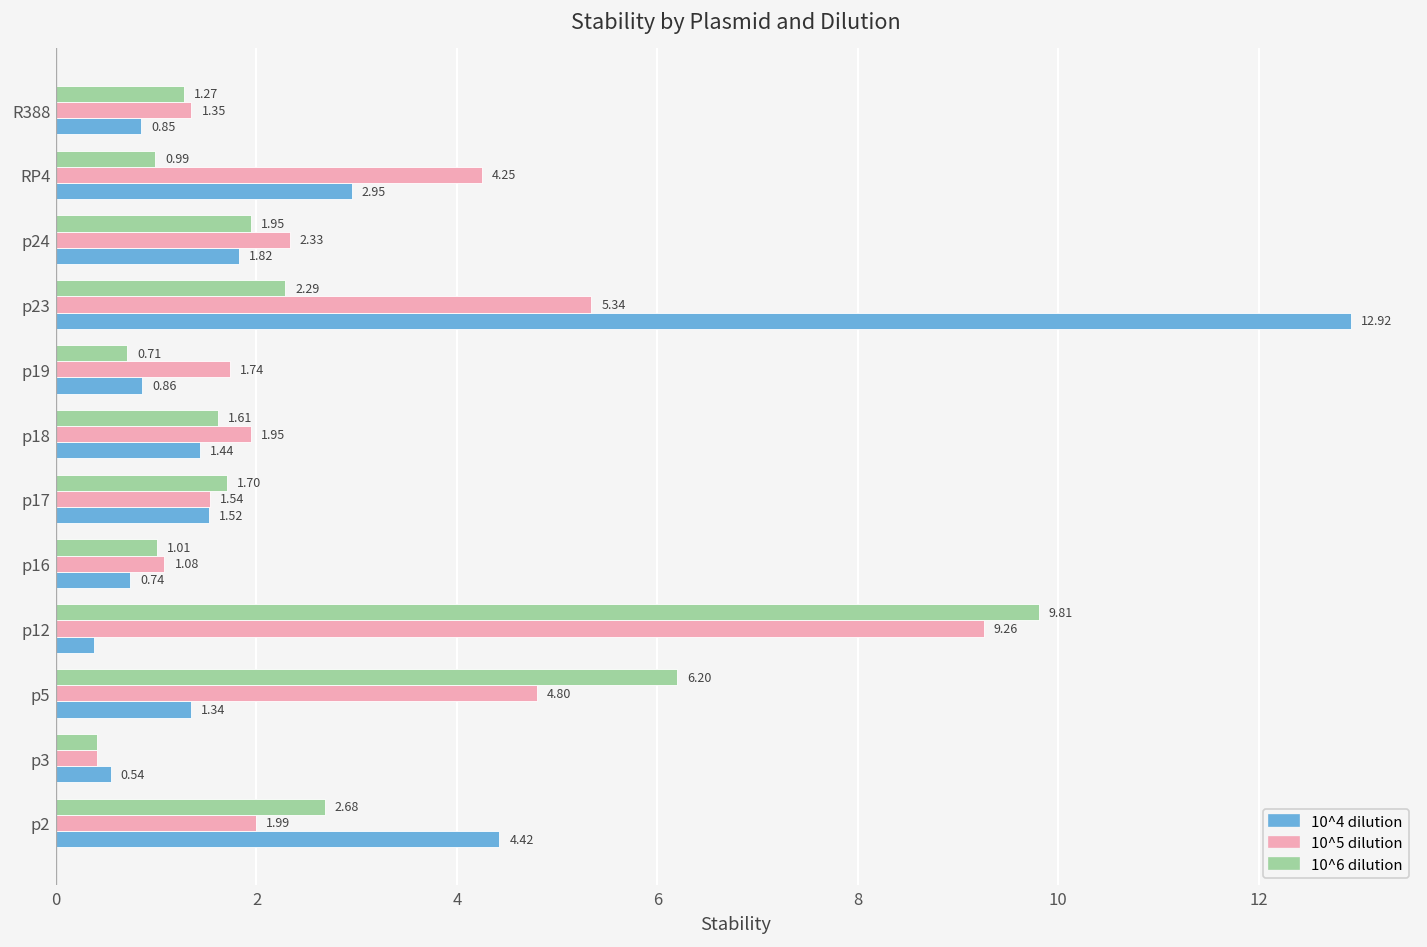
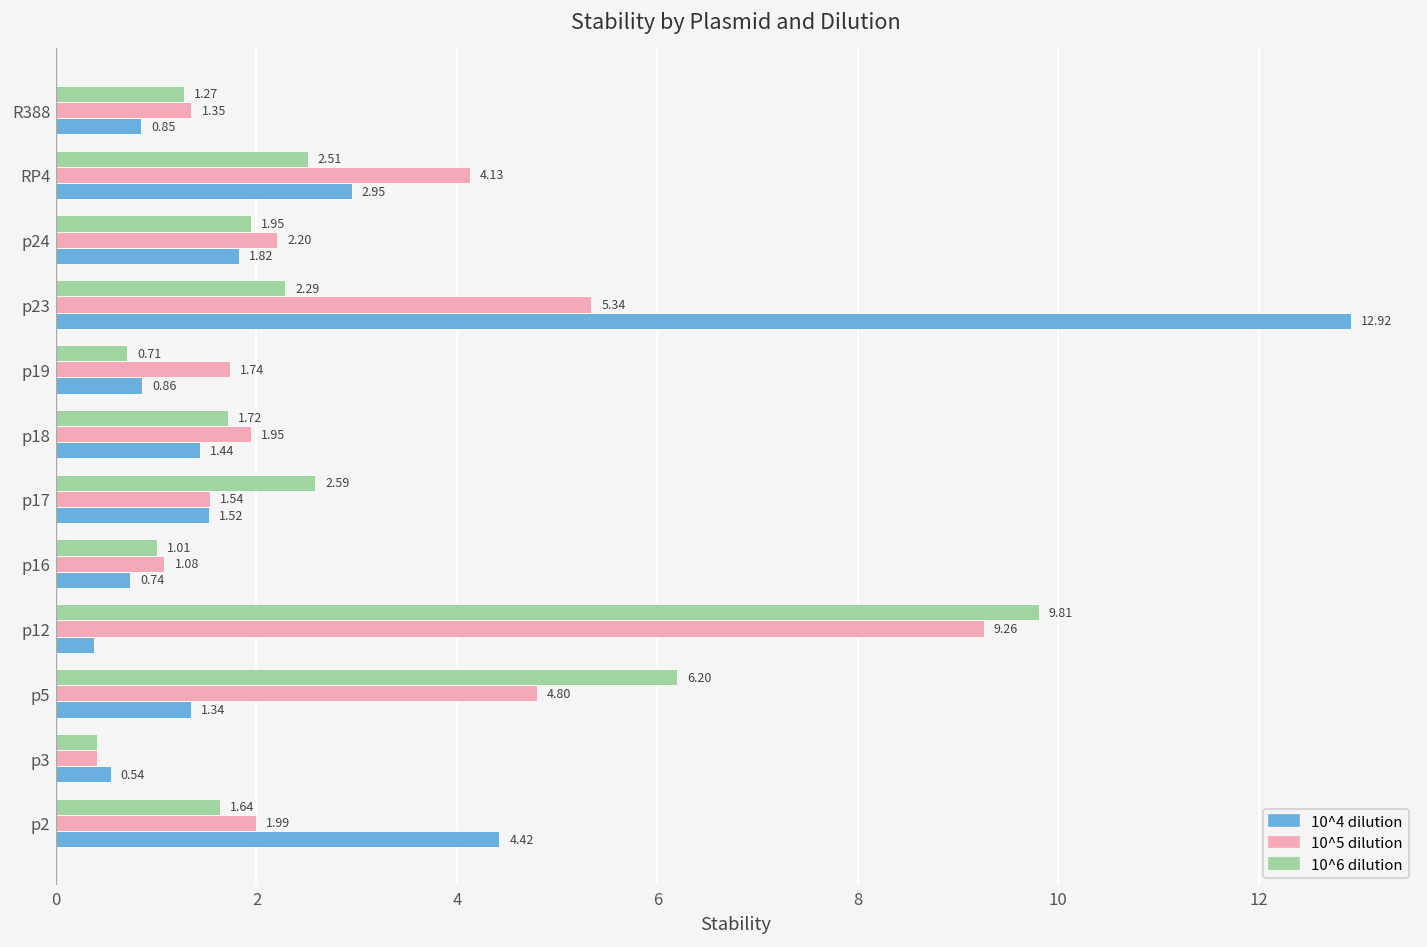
10^6 dilution, RP4: 0.99 -> 2.51
10^5 dilution, RP4: 4.25 -> 4.13
10^5 dilution, p24: 2.33 -> 2.20
10^6 dilution, p18: 1.61 -> 1.72
10^6 dilution, p17: 1.70 -> 2.59
10^6 dilution, p2: 2.68 -> 1.64
